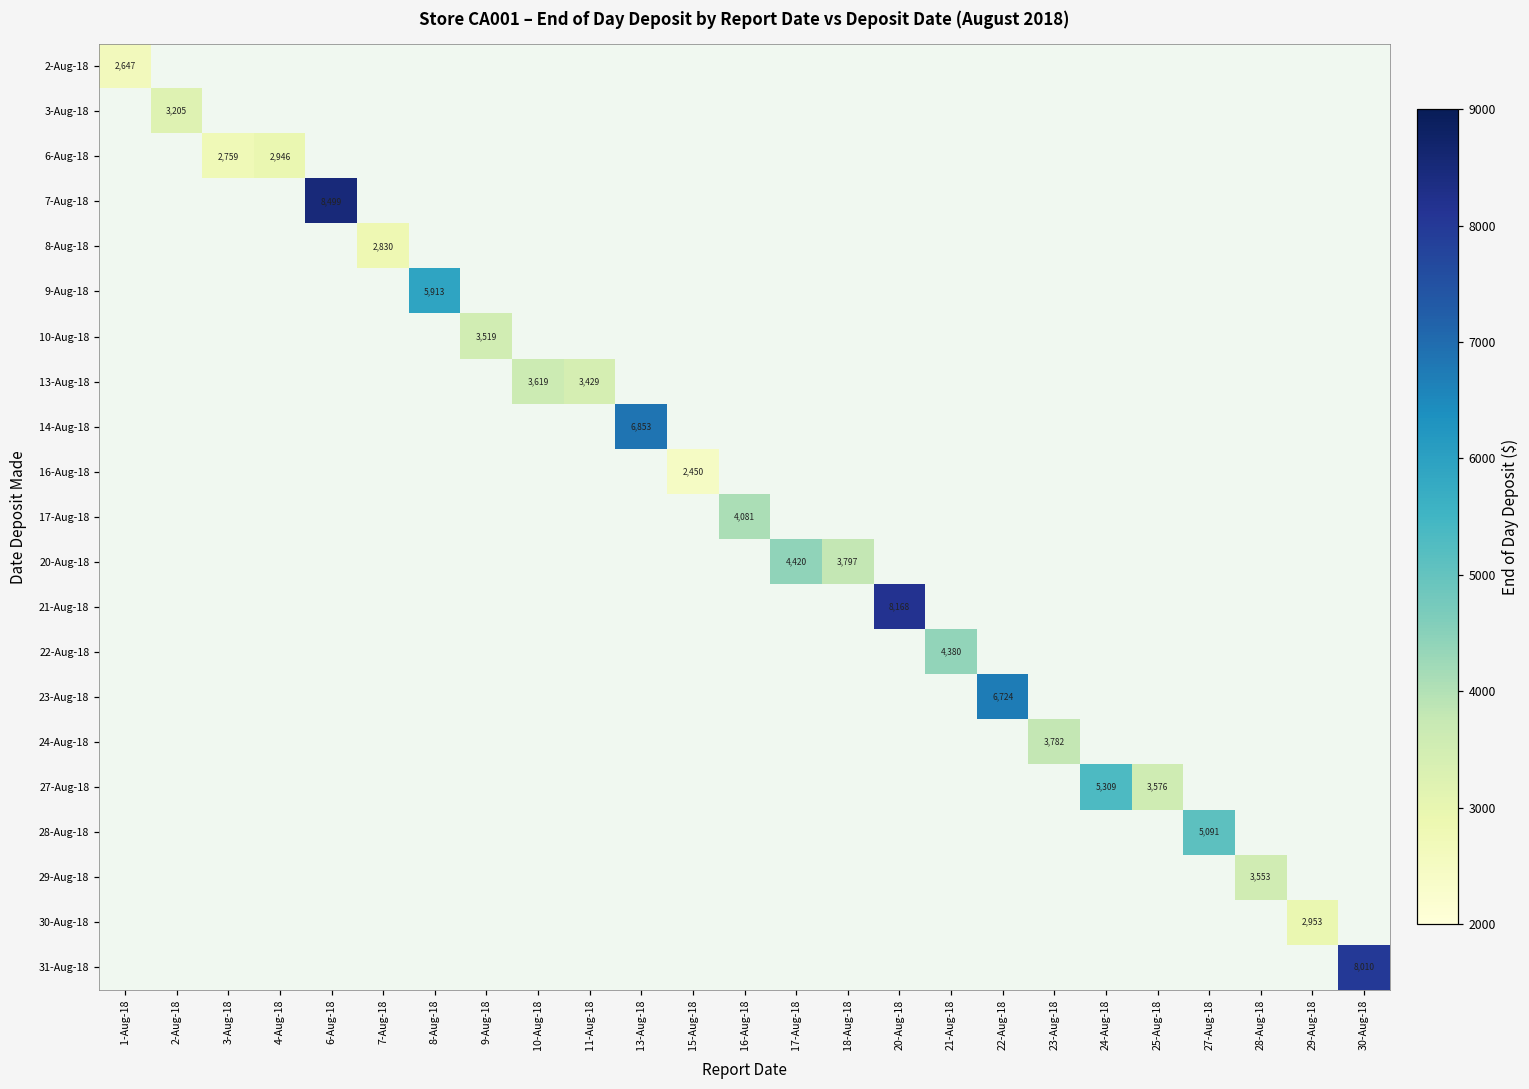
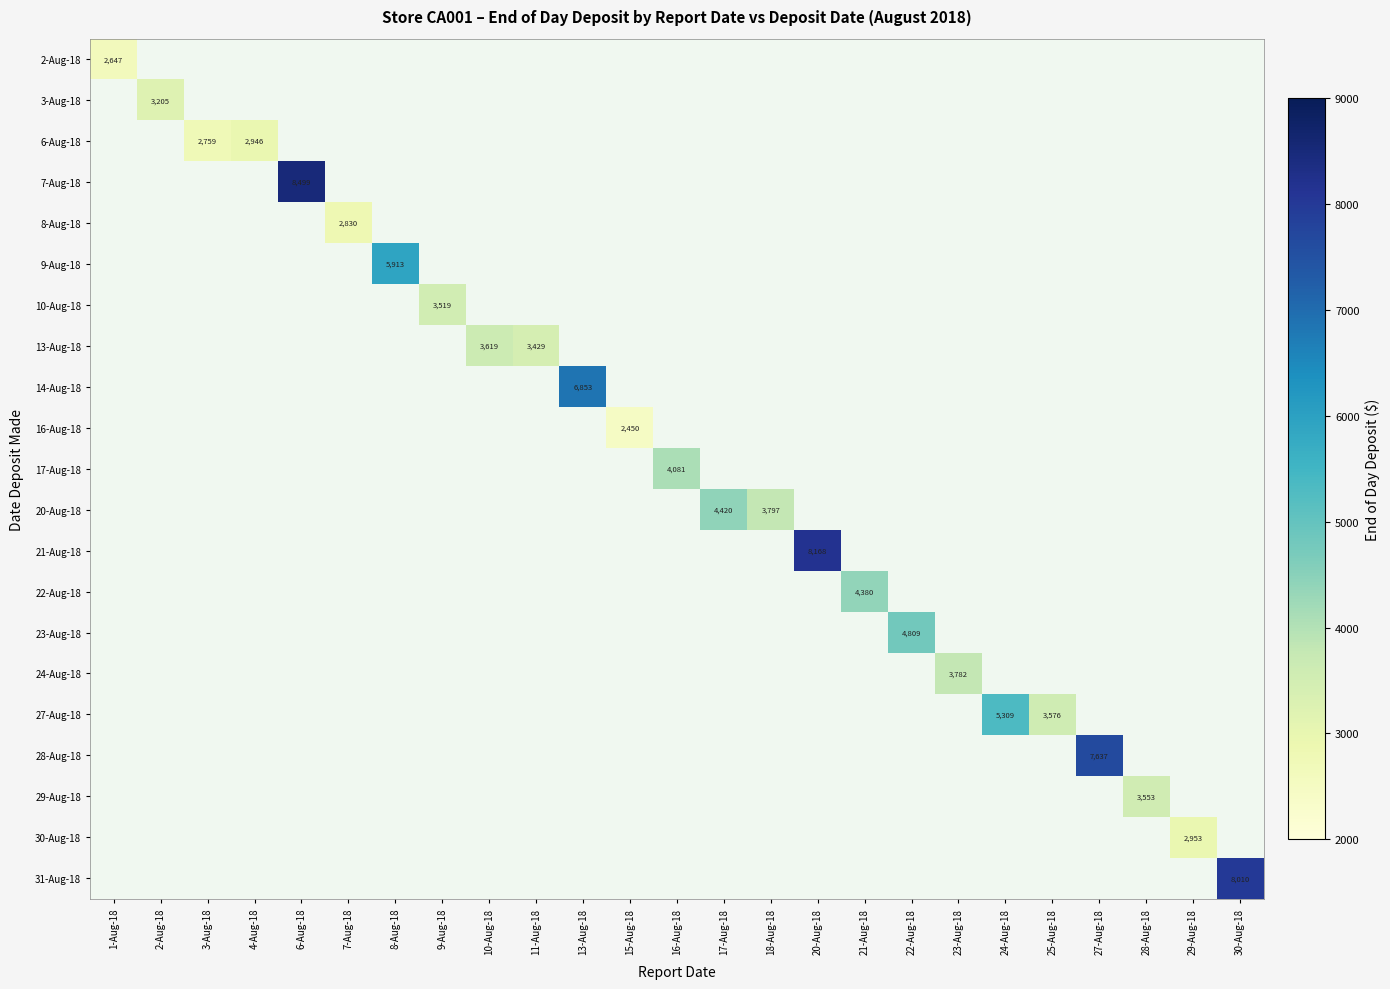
23-Aug-18, 22-Aug-18: 6,724 -> 4,809
28-Aug-18, 27-Aug-18: 5,091 -> 7,637
